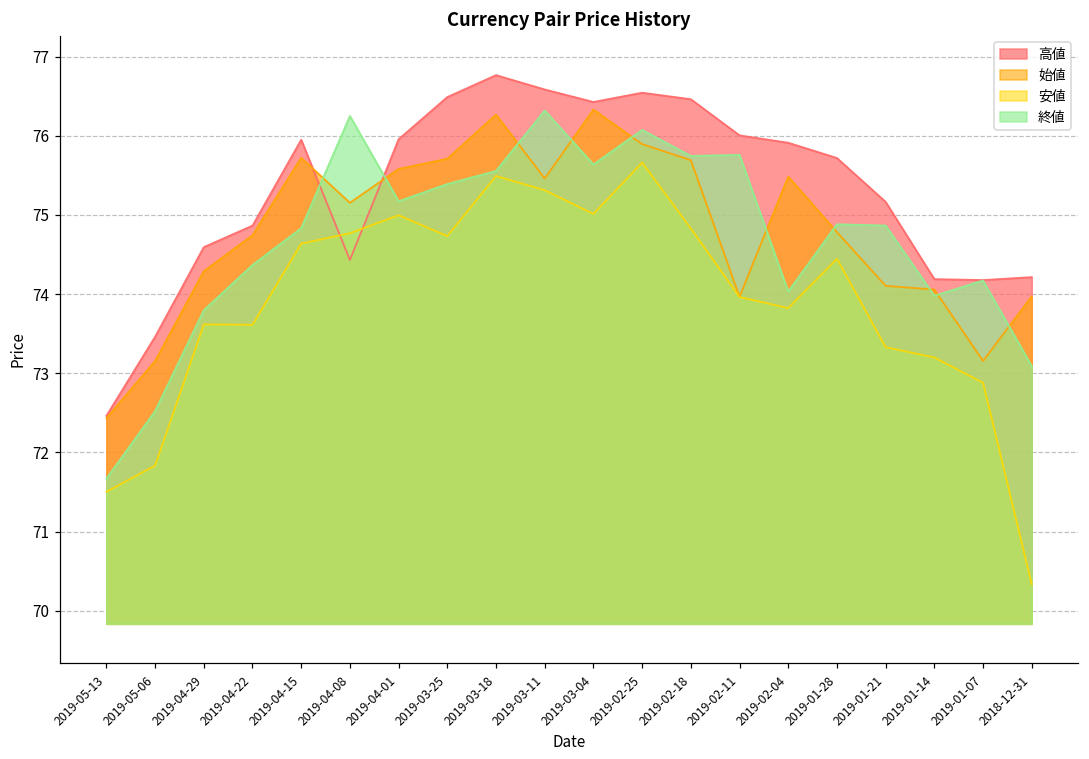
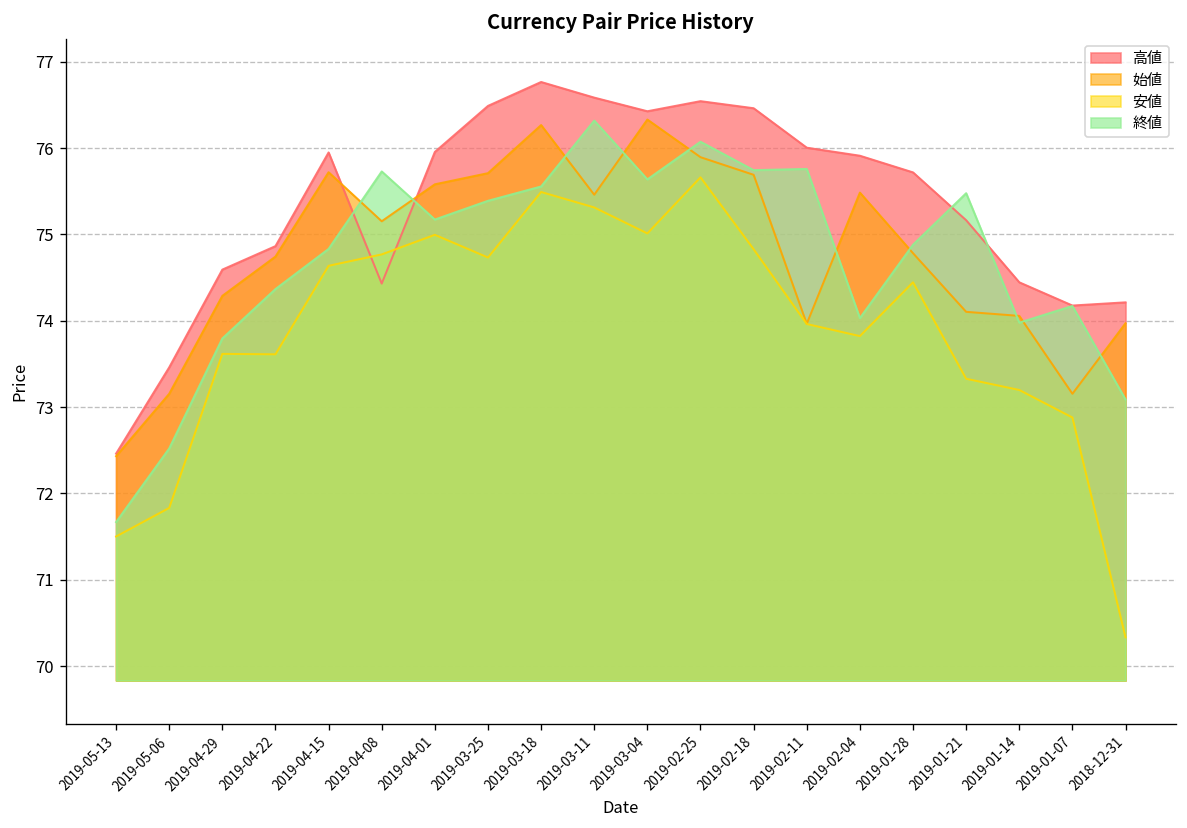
終値, 2019-04-08: 76.3 -> 75.7
終値, 2019-01-21: 74.9 -> 75.5
高値, 2019-01-14: 74.2 -> 74.4
